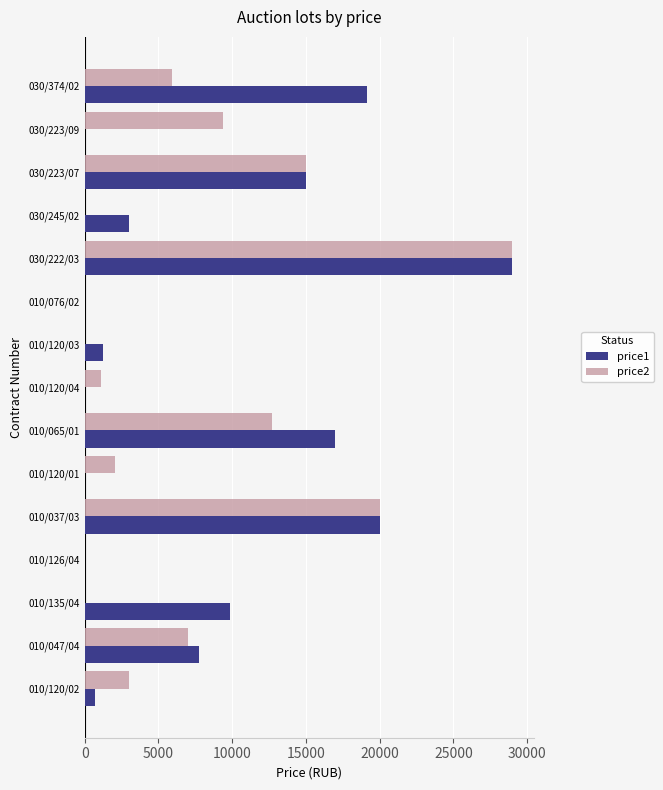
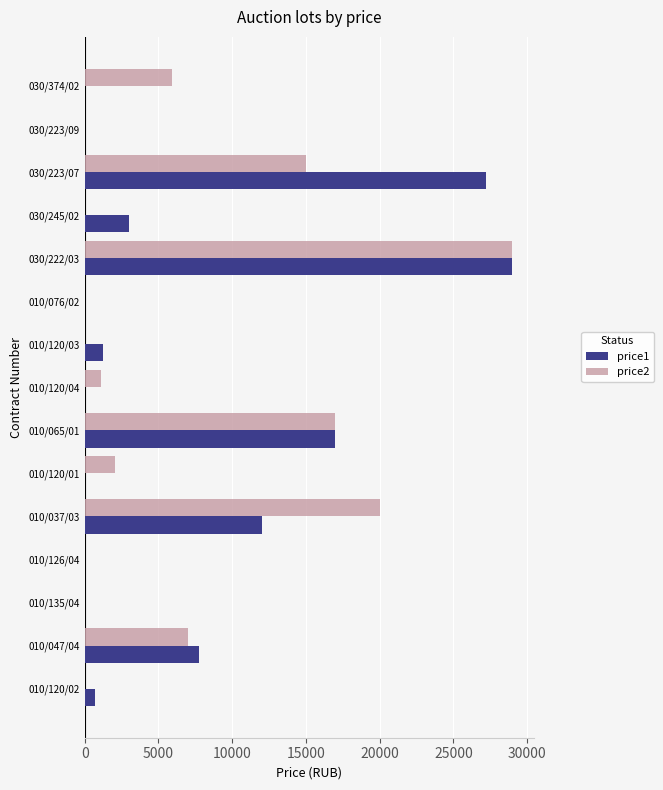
price1, 030/374/02: 19200 -> 0
price2, 030/223/09: 9400 -> 0
price1, 030/223/07: 15000 -> 27200
price2, 010/065/01: 12700 -> 17000
price1, 010/037/03: 20000 -> 12000
price1, 010/135/04: 9900 -> 0
price2, 010/120/02: 3000 -> 0
